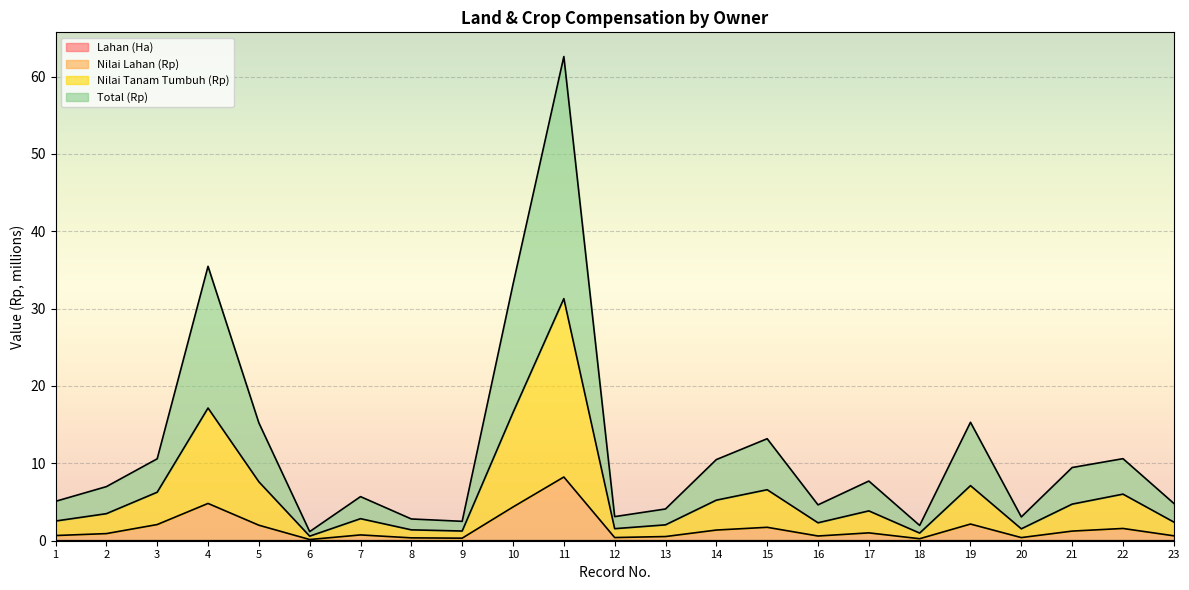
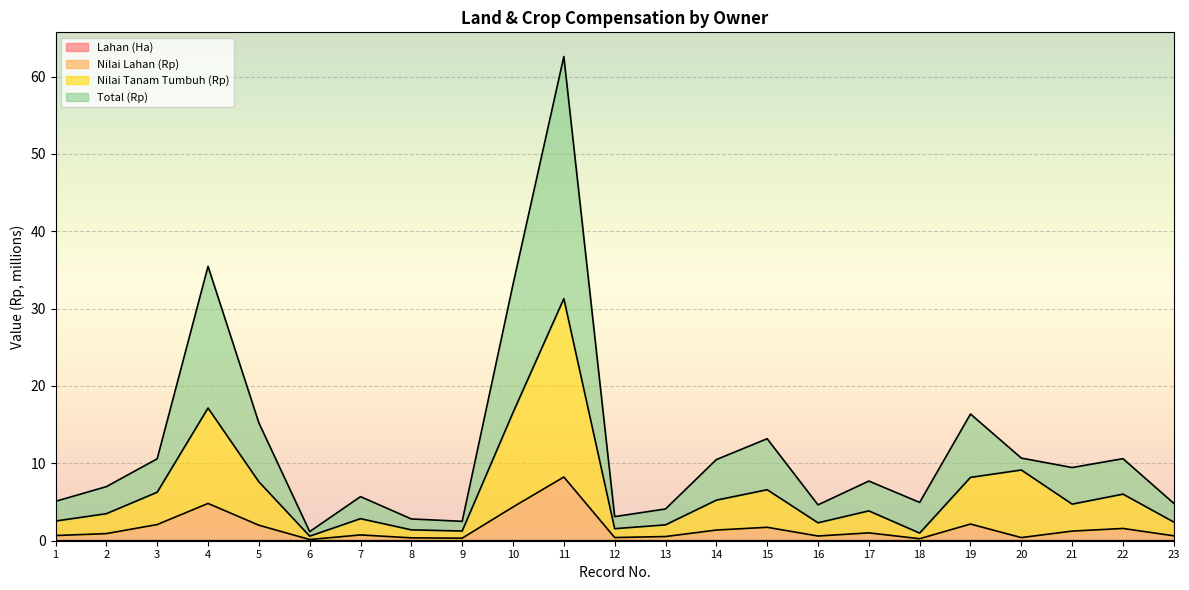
Total (Rp), 18: 1 -> 4
Nilai Tanam Tumbuh (Rp), 19: 5 -> 6
Nilai Tanam Tumbuh (Rp), 20: 1 -> 9
